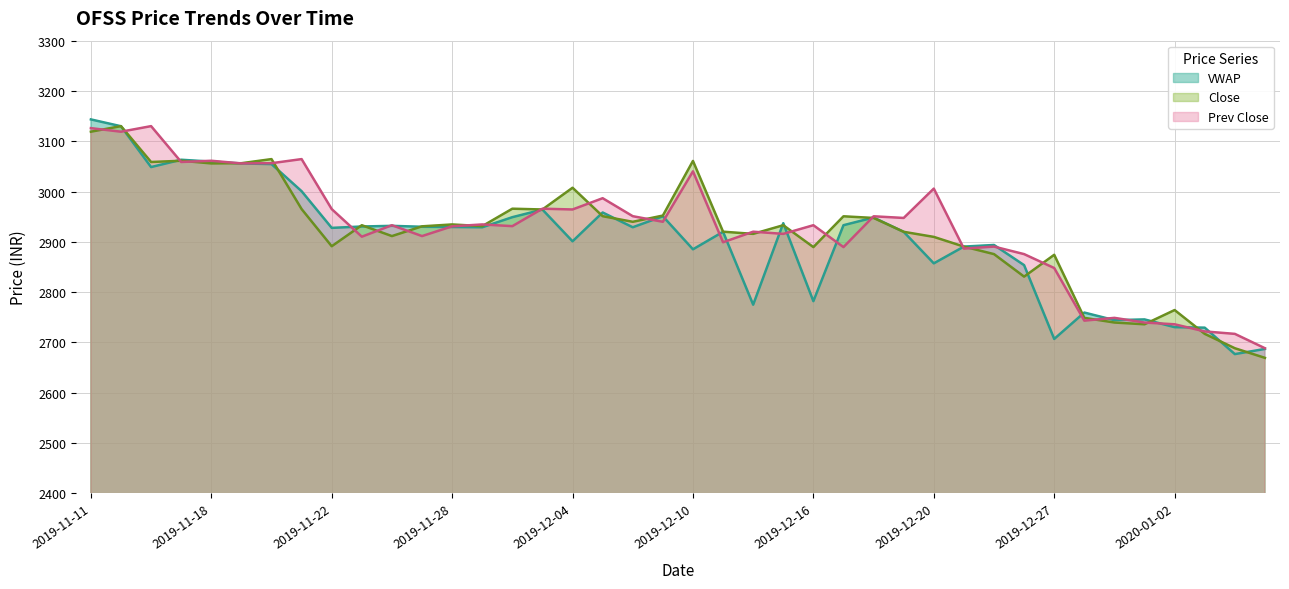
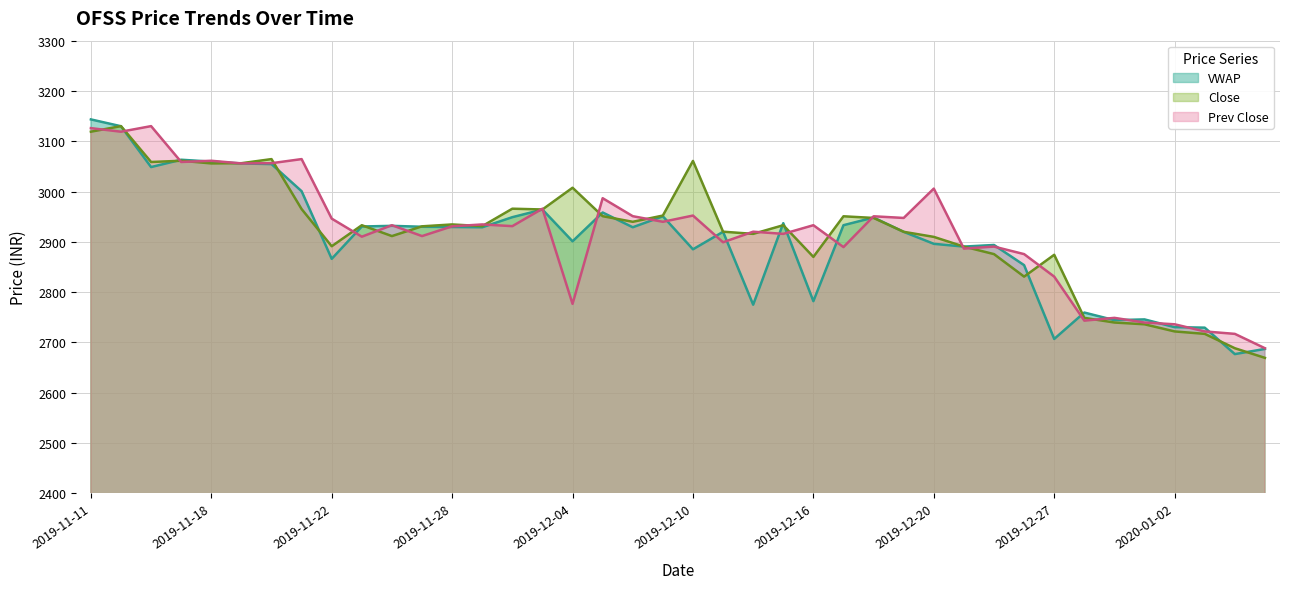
VWAP, 2019-11-22: 2930 -> 2870
Prev Close, 2019-11-22: 2970 -> 2950
Prev Close, 2019-12-04: 2960 -> 2780
Prev Close, 2019-12-10: 3040 -> 2950
Close, 2019-12-16: 2890 -> 2870
VWAP, 2019-12-20: 2860 -> 2900
Prev Close, 2019-12-27: 2850 -> 2830
Close, 2020-01-02: 2760 -> 2720
